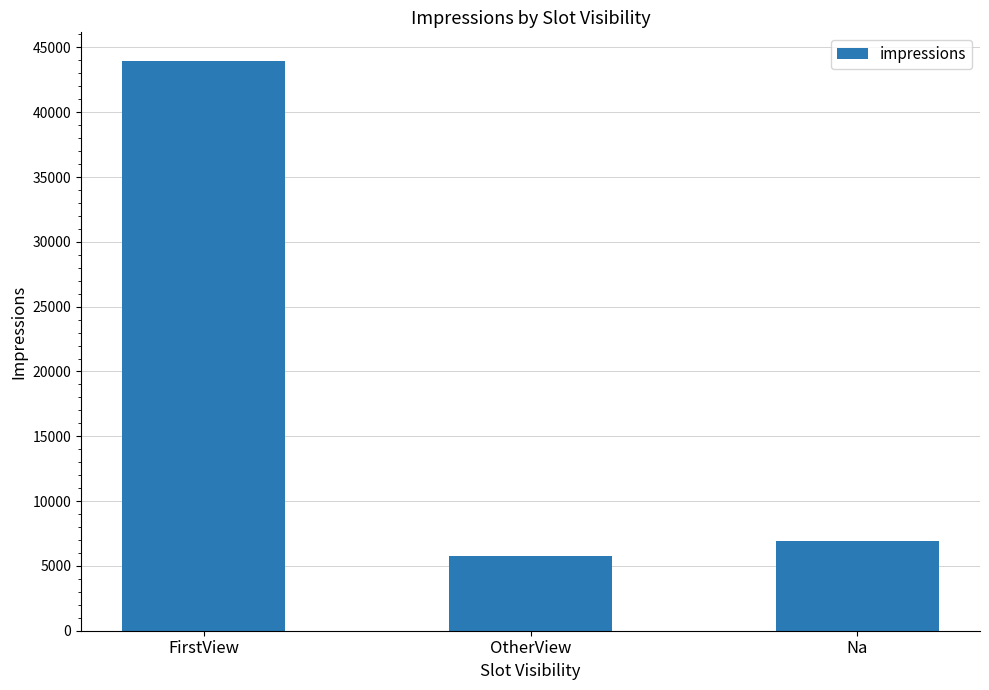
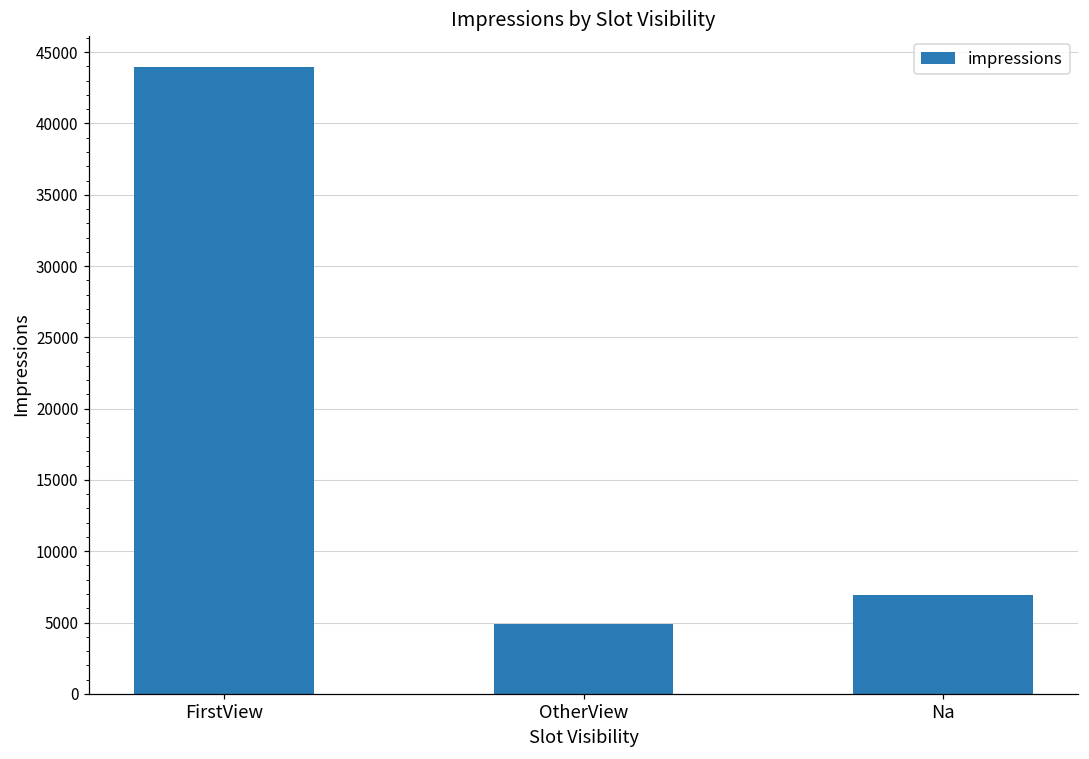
OtherView: 5800 -> 4900
